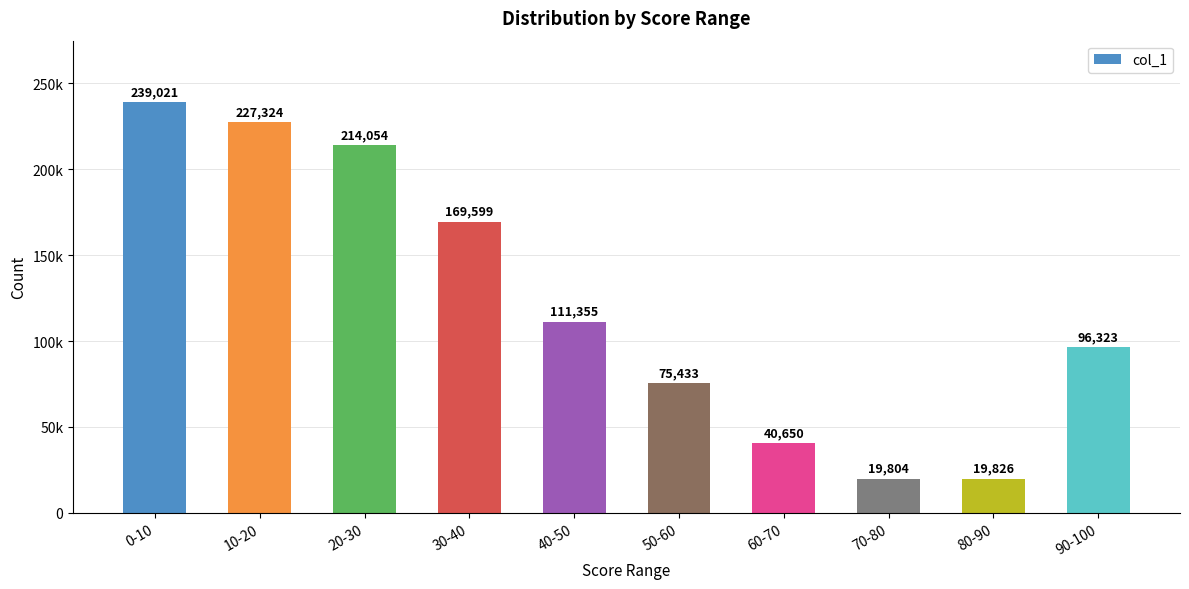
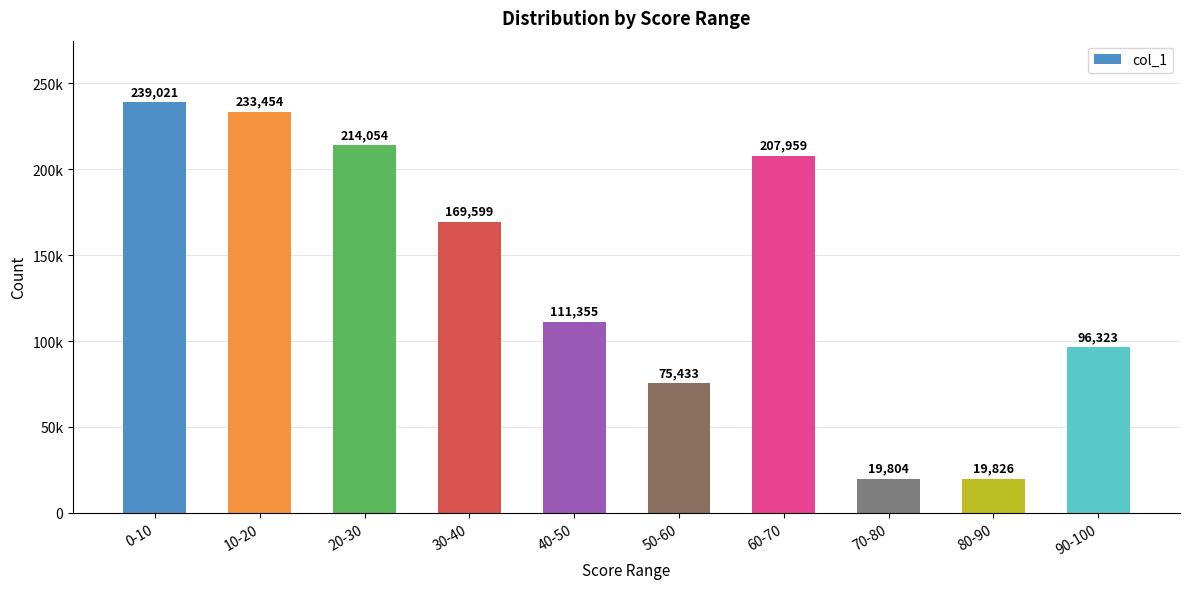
10-20: 227,324 -> 233,454
60-70: 40,650 -> 207,959
